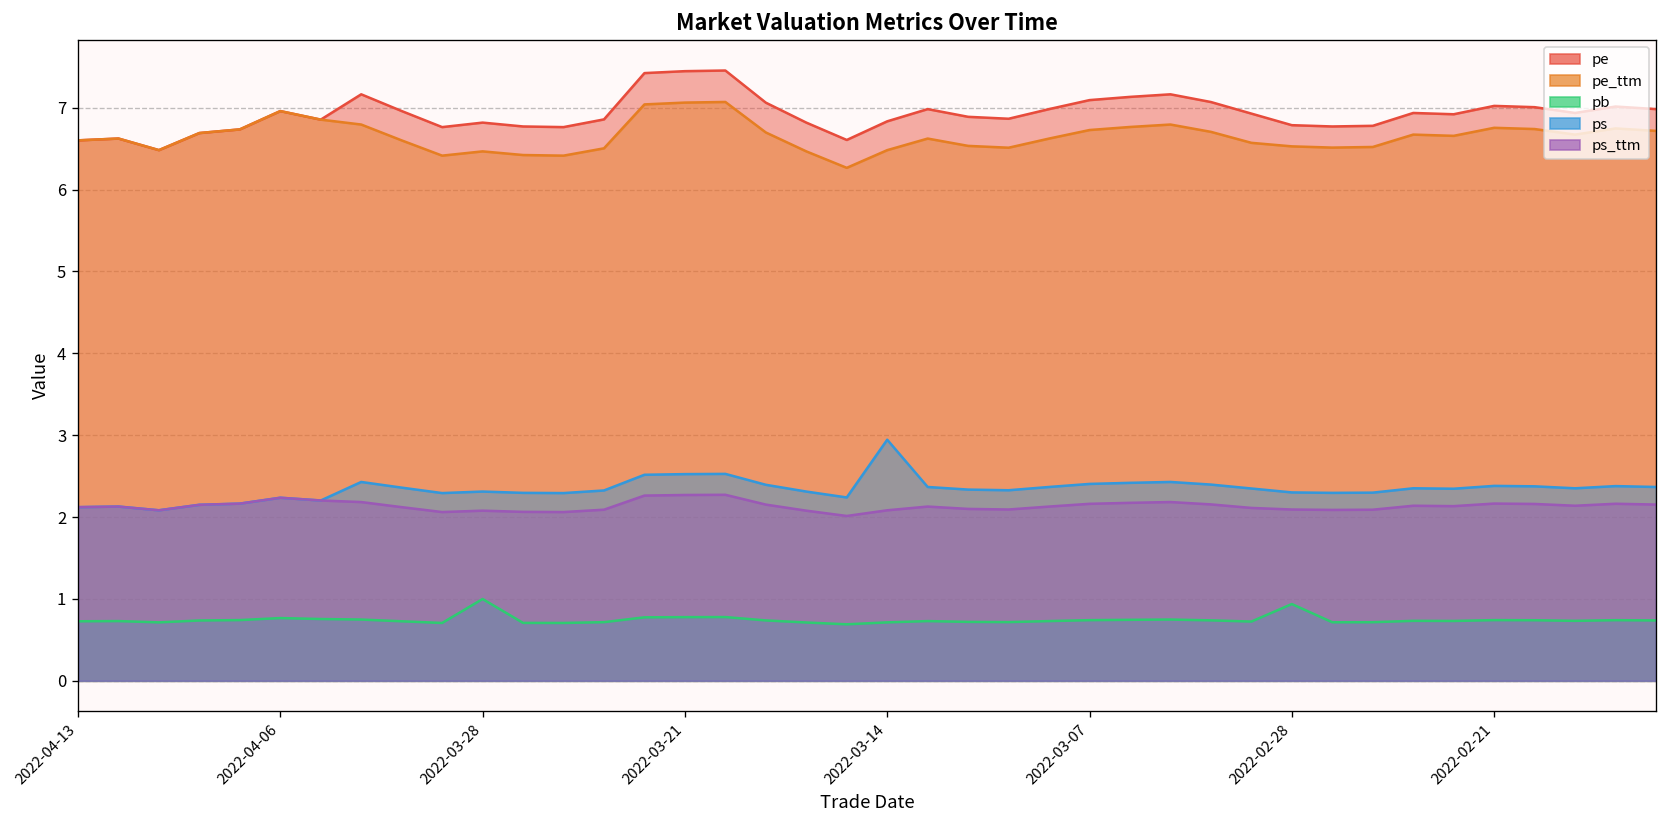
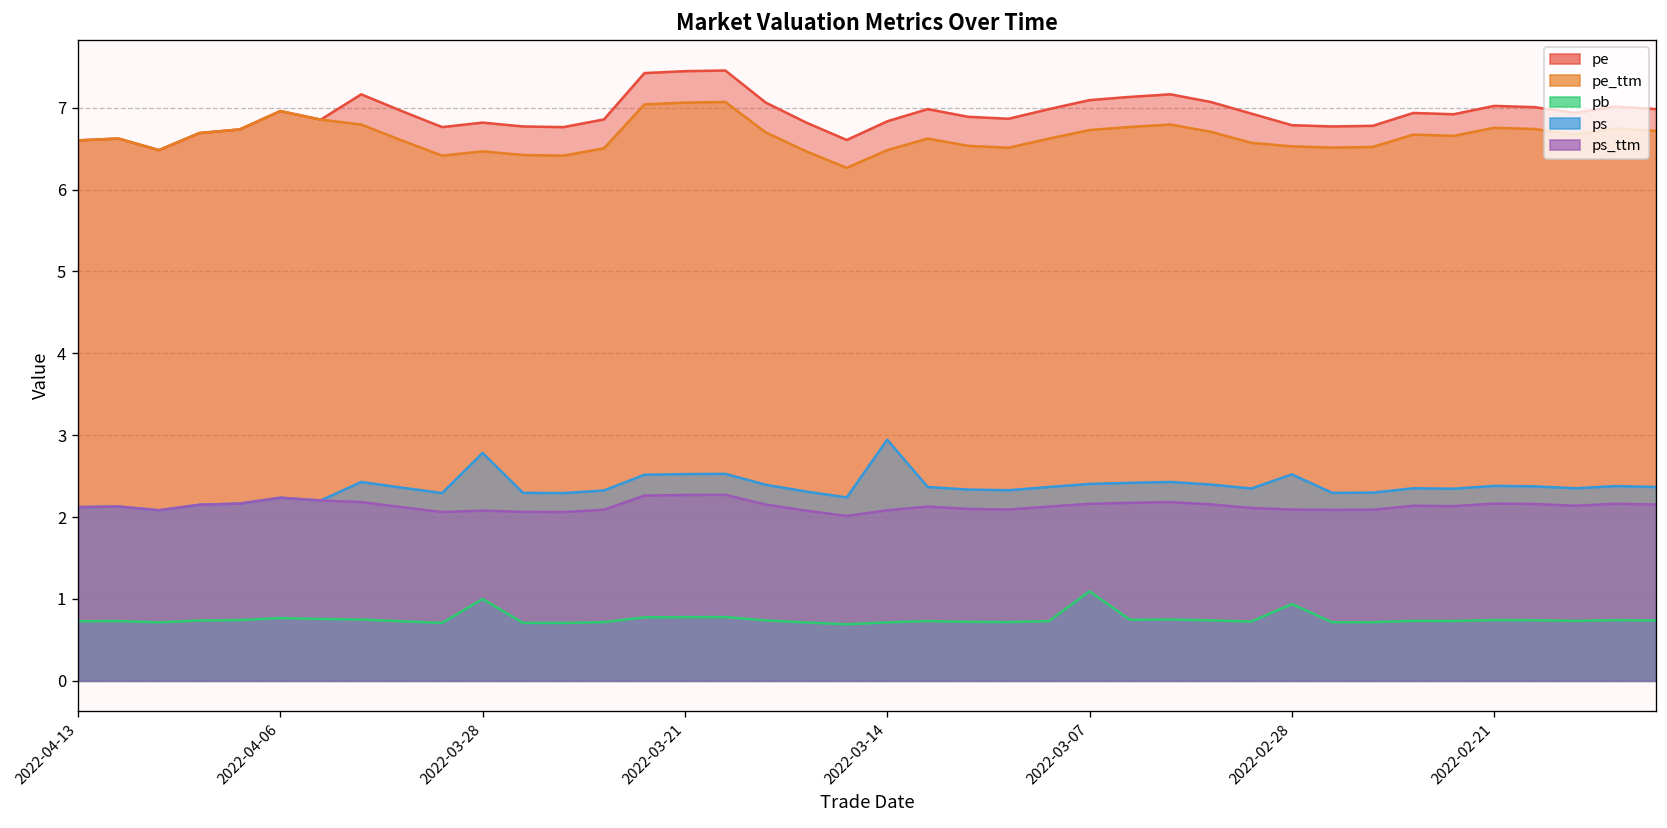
ps, 2022-03-28: 2.3 -> 2.8
pb, 2022-03-07: 0.7 -> 1.1
ps, 2022-02-28: 2.3 -> 2.5
